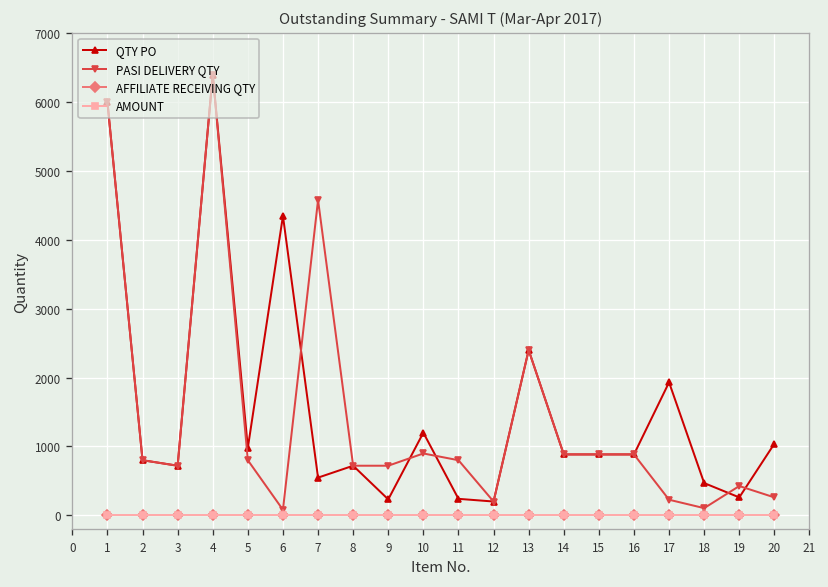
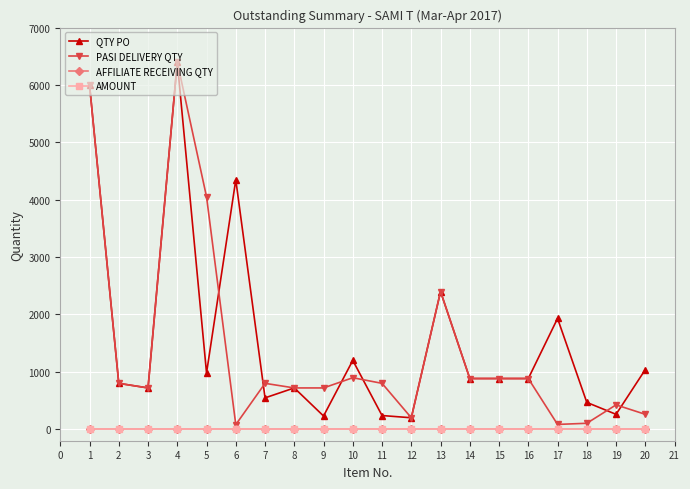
PASI DELIVERY QTY, 5: 800 -> 4100
PASI DELIVERY QTY, 7: 4600 -> 800
PASI DELIVERY QTY, 17: 200 -> 100
